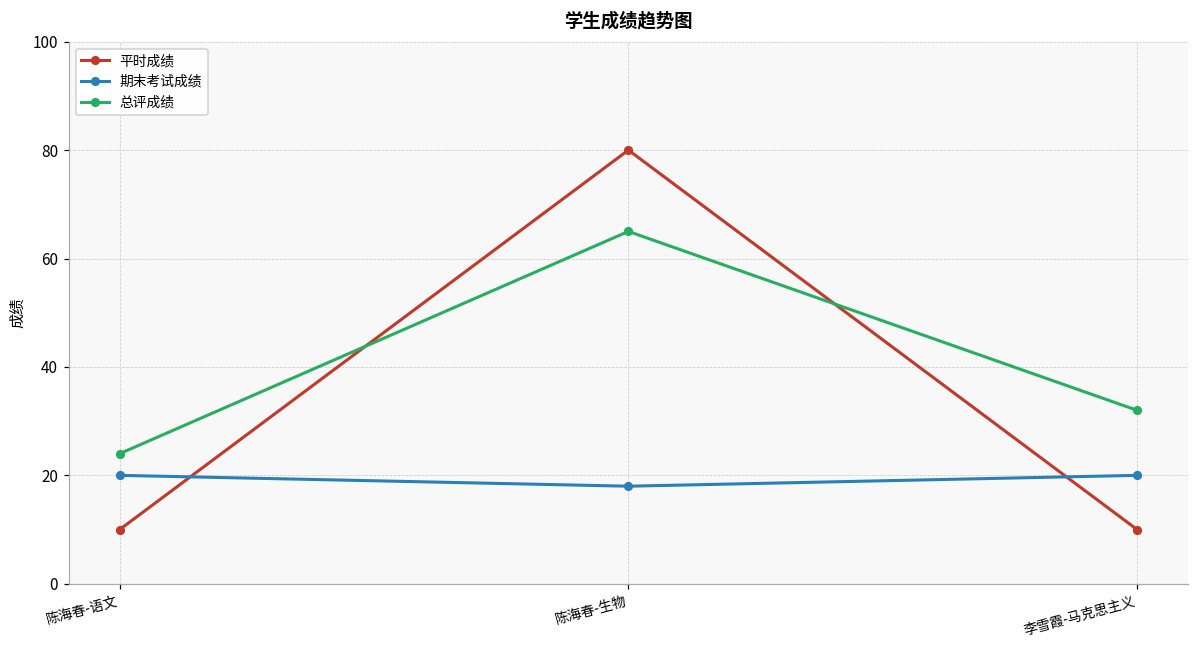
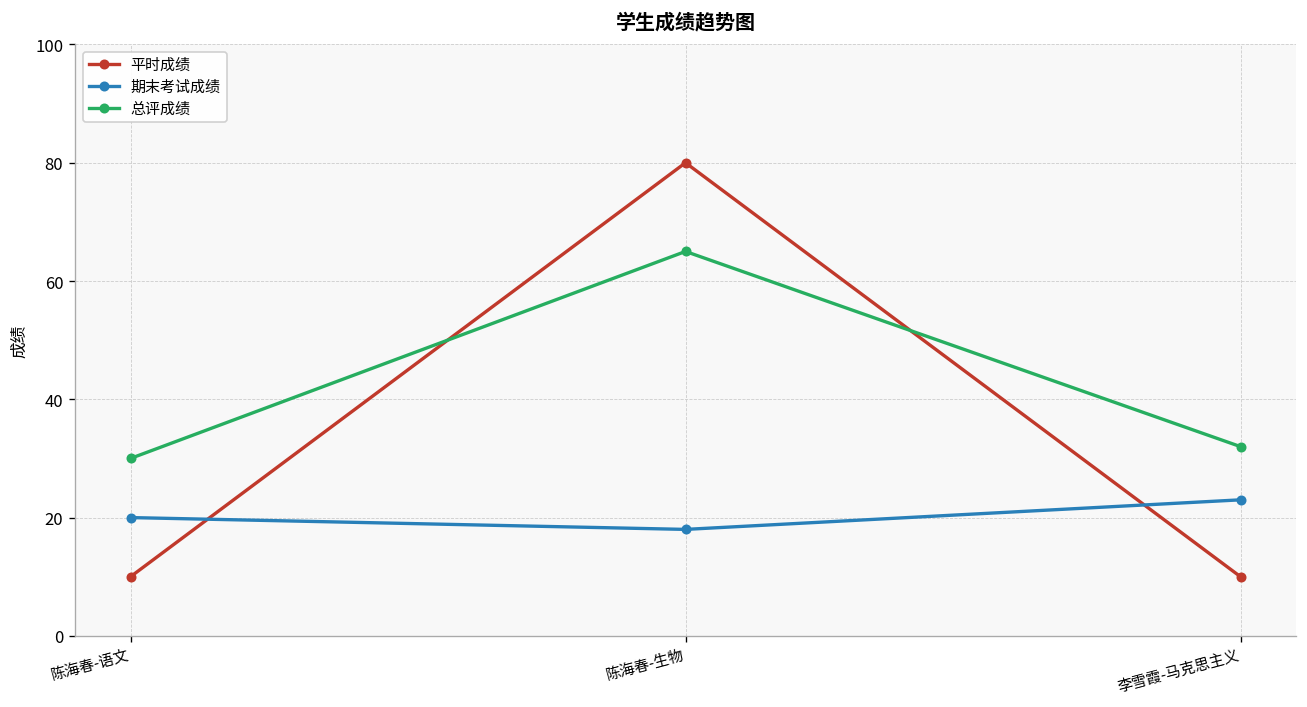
总评成绩, 陈海春-语文: 24 -> 30
期末考试成绩, 李雪霞-马克思主义: 20 -> 23
